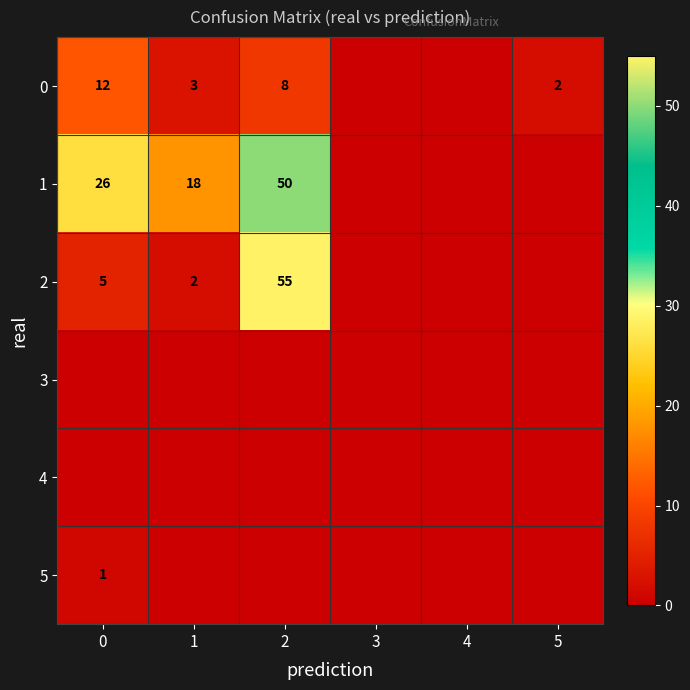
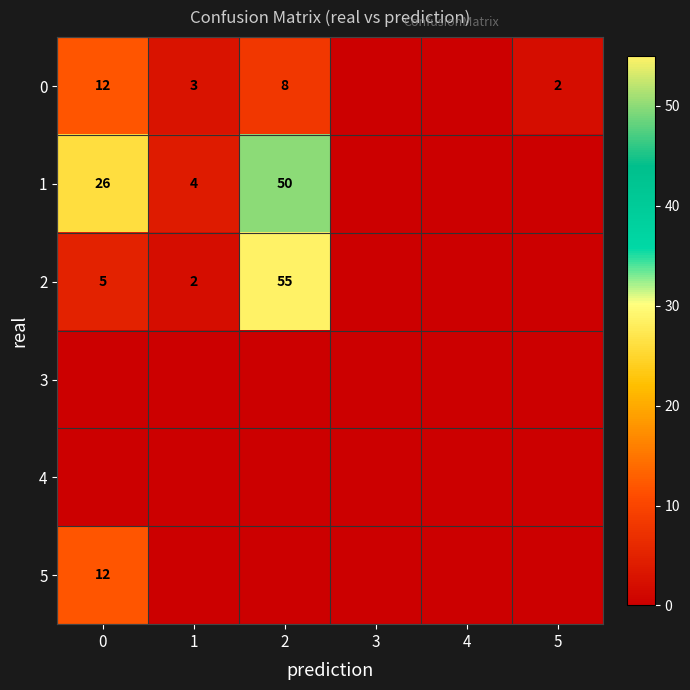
1, 1: 18 -> 4
5, 0: 1 -> 12
